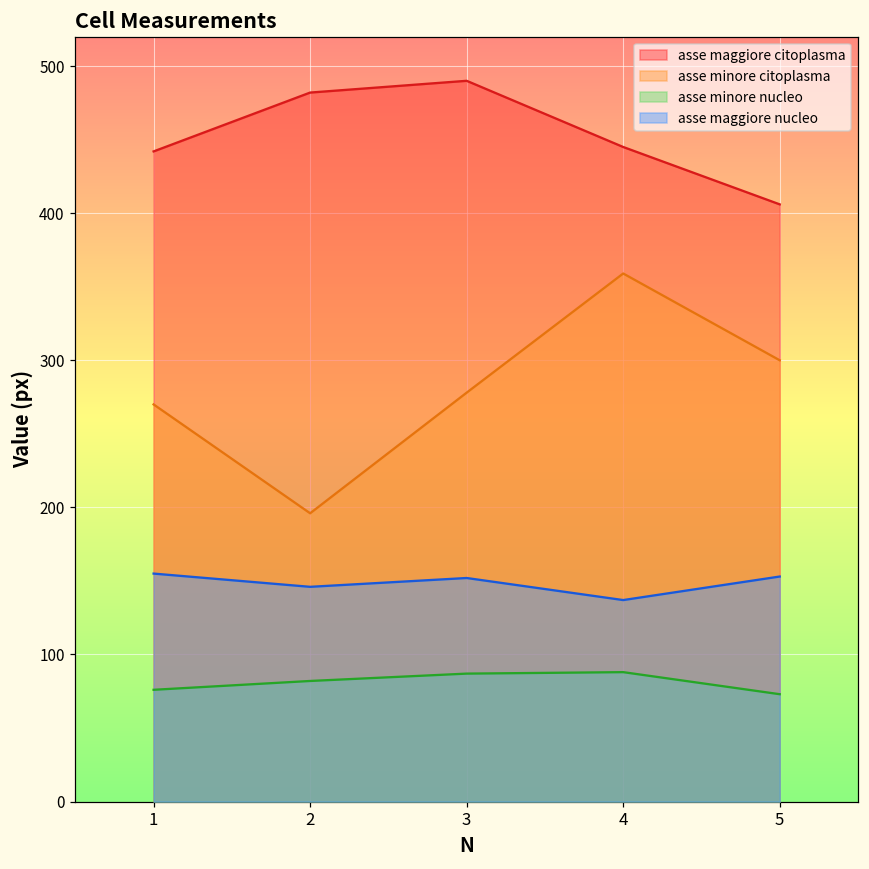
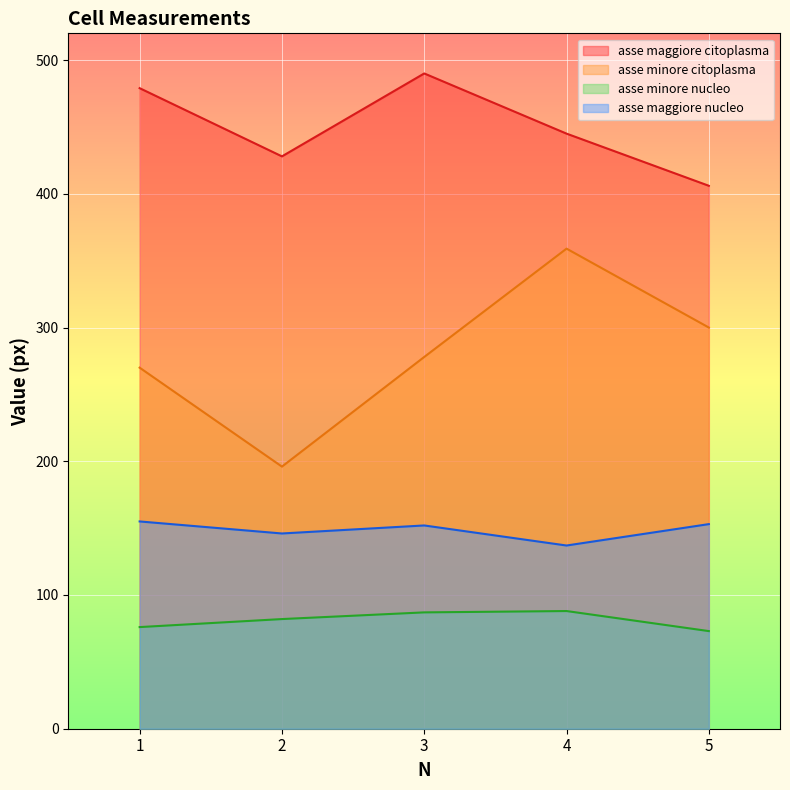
asse maggiore citoplasma, 1: 442 -> 479
asse maggiore citoplasma, 2: 482 -> 428
